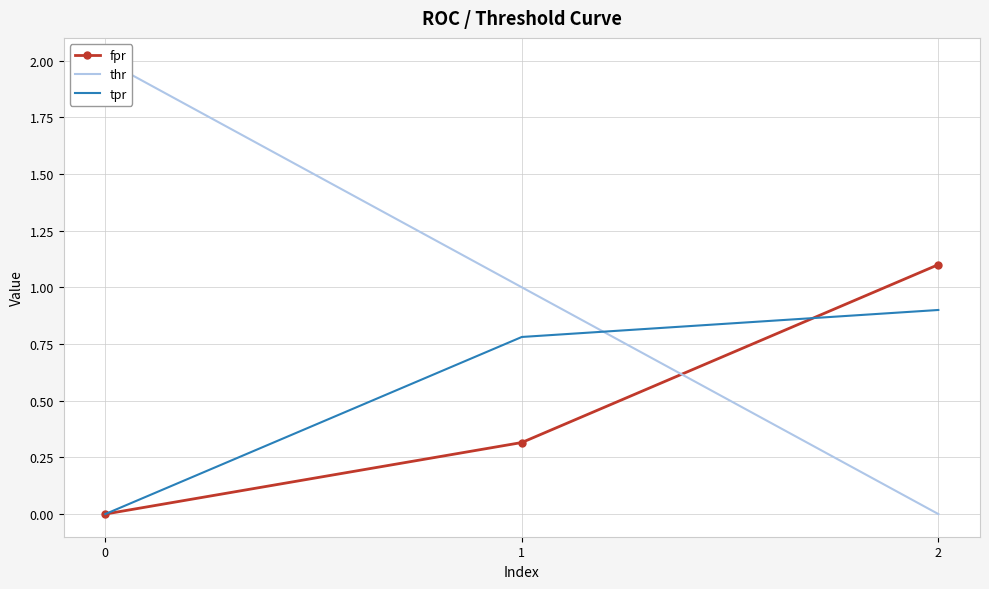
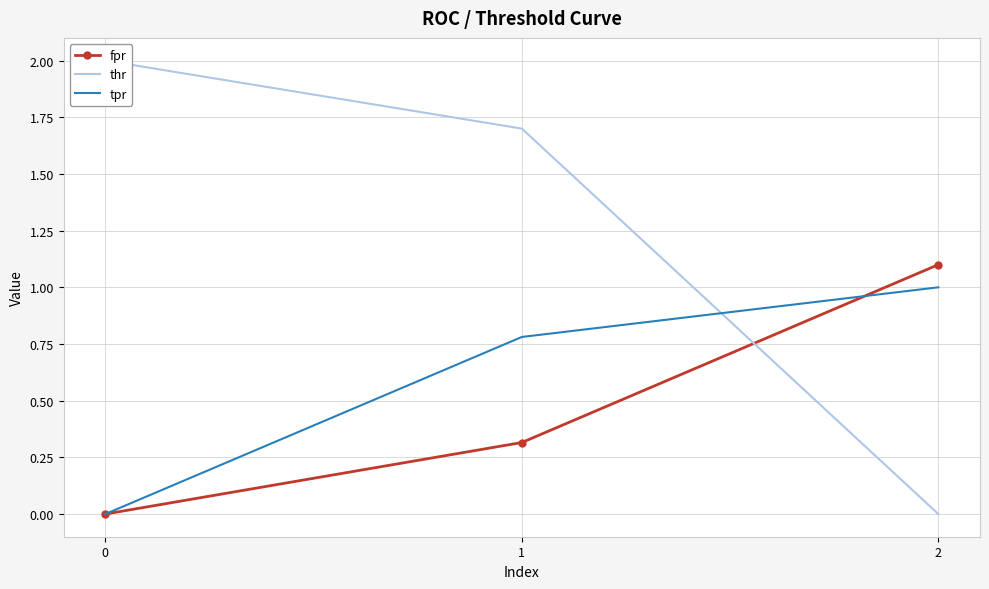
thr, 1: 1.0 -> 1.7
tpr, 2: 0.9 -> 1.0
